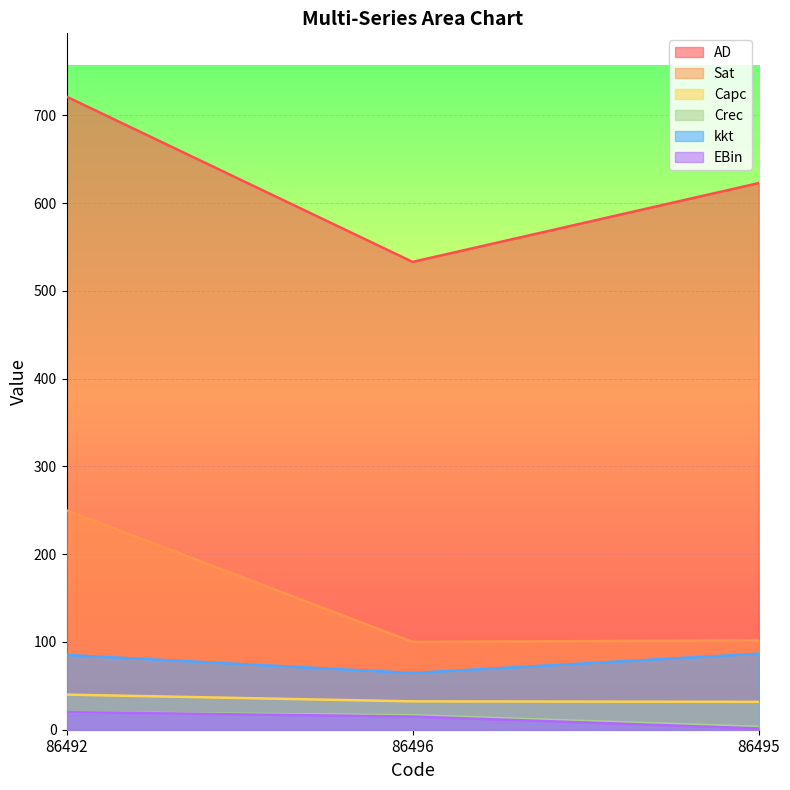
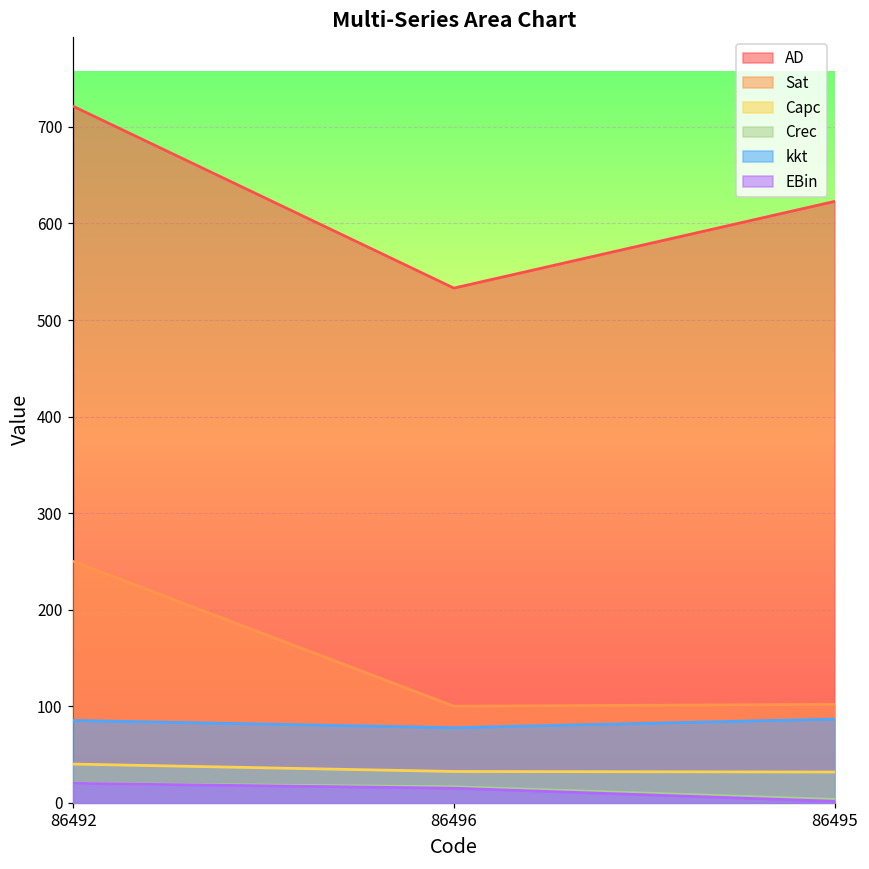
kkt, 86496: 60 -> 80
